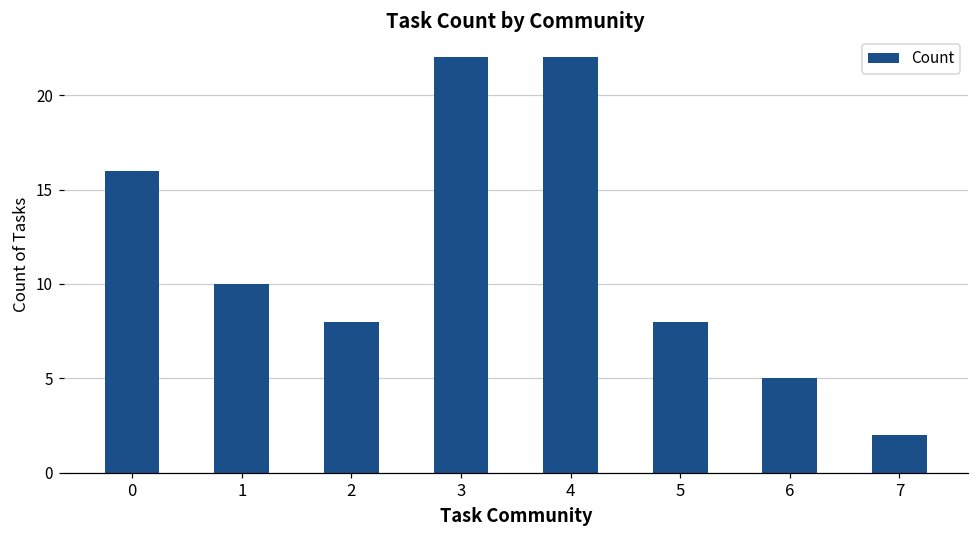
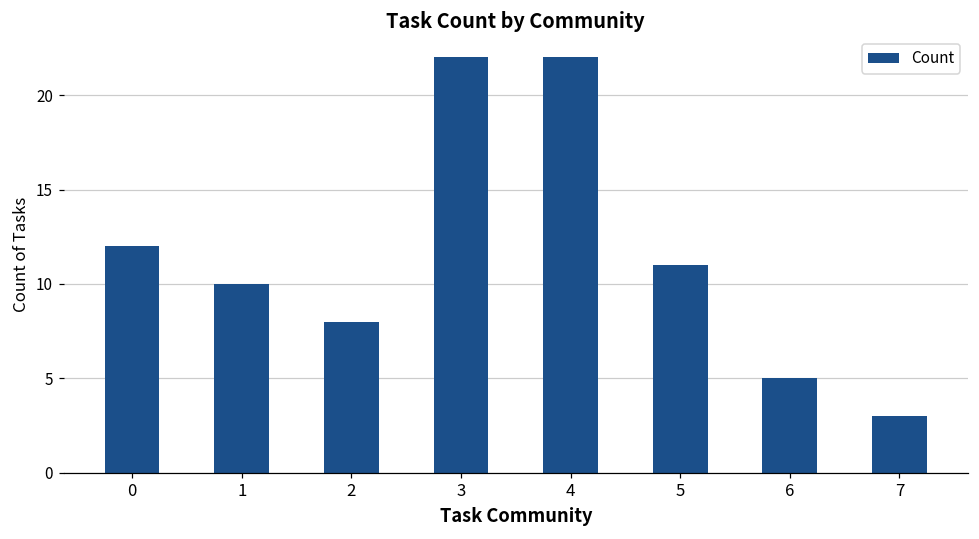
0: 16 -> 12
5: 8 -> 11
7: 2 -> 3
